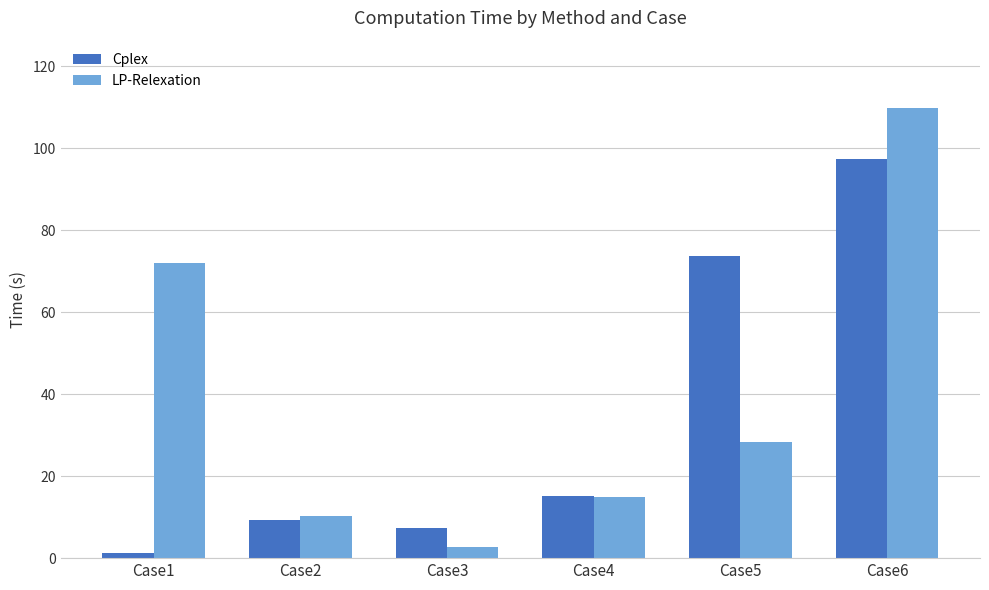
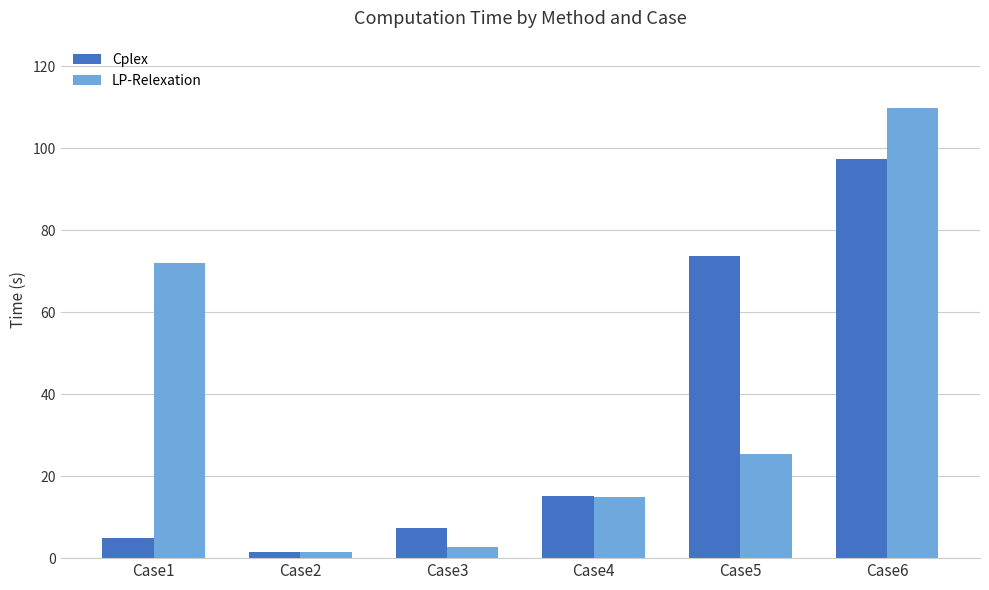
Cplex, Case1: 1 -> 5
Cplex, Case2: 9 -> 2
LP-Relexation, Case2: 10 -> 2
LP-Relexation, Case5: 28 -> 25
